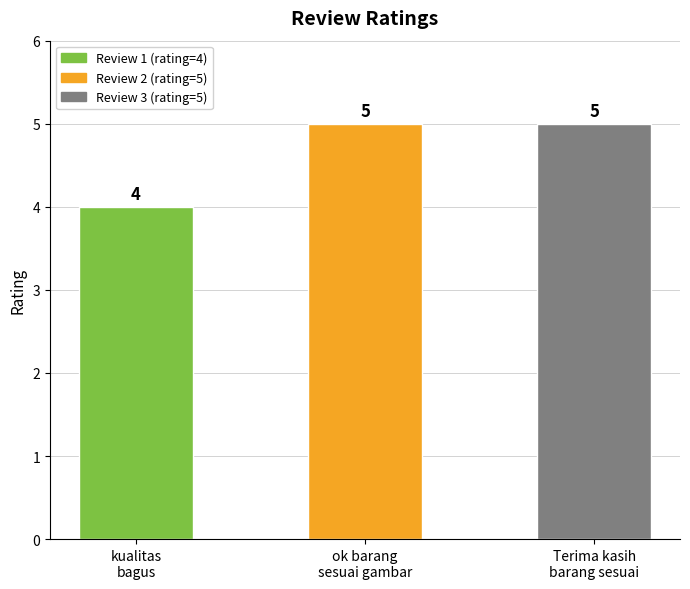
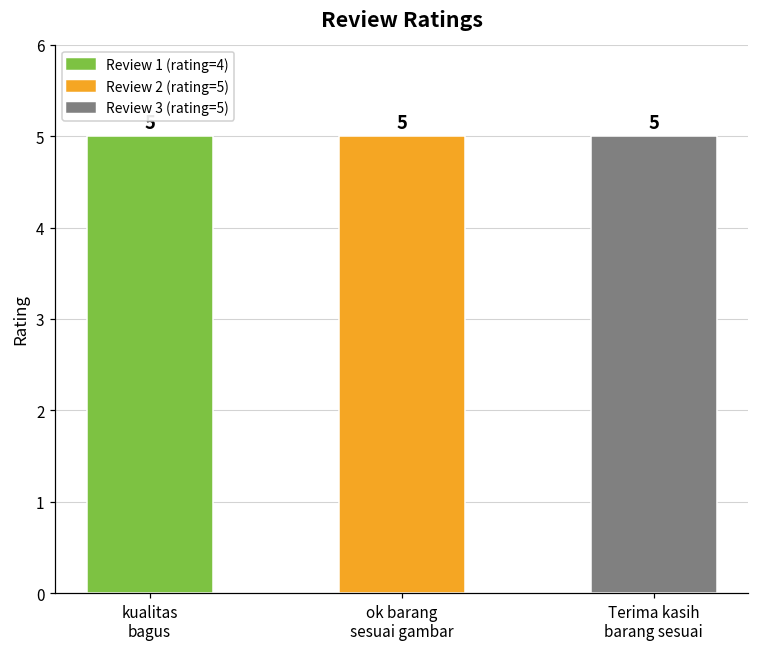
kualitas bagus: 4 -> 5
